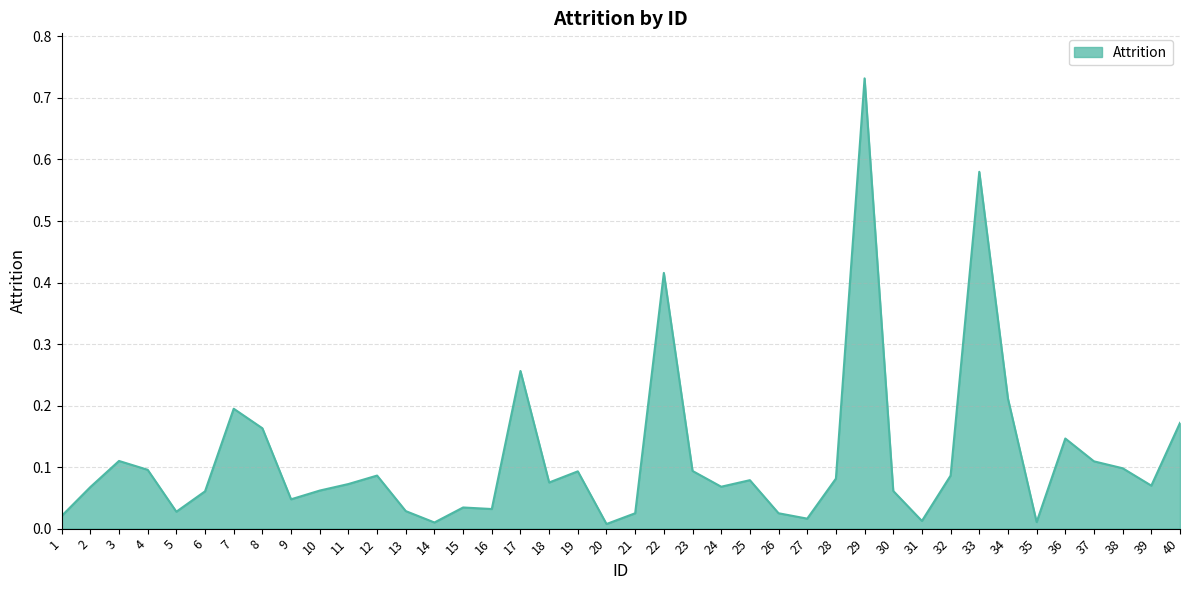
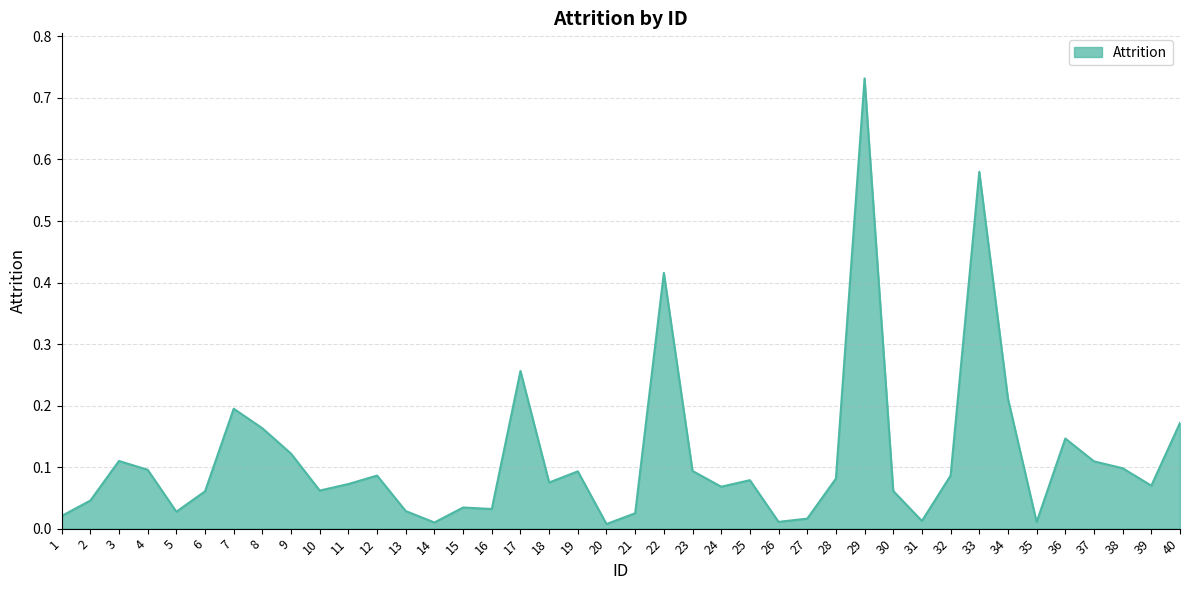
2: 0.07 -> 0.05
9: 0.05 -> 0.12
26: 0.03 -> 0.01
